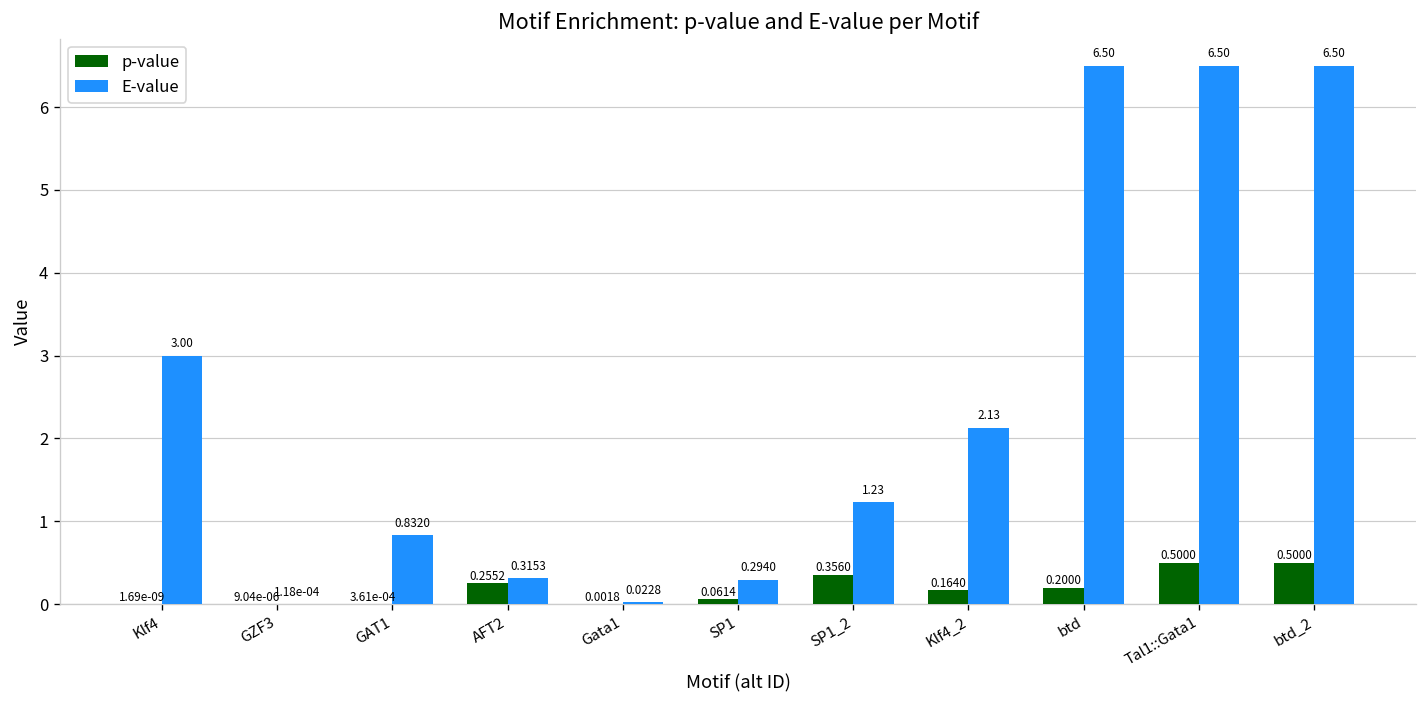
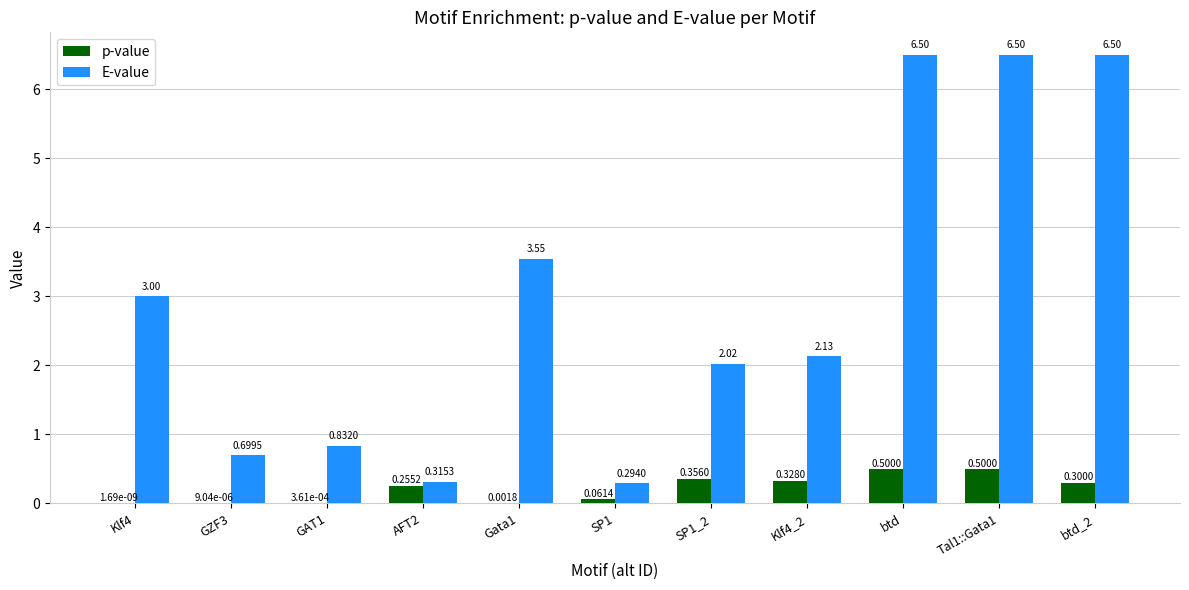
E-value, GZF3: 1.18e-04 -> 0.6995
E-value, Gata1: 0.0228 -> 3.55
E-value, SP1_2: 1.23 -> 2.02
p-value, Klf4_2: 0.1640 -> 0.3280
p-value, btd: 0.2000 -> 0.5000
p-value, btd_2: 0.5000 -> 0.3000
